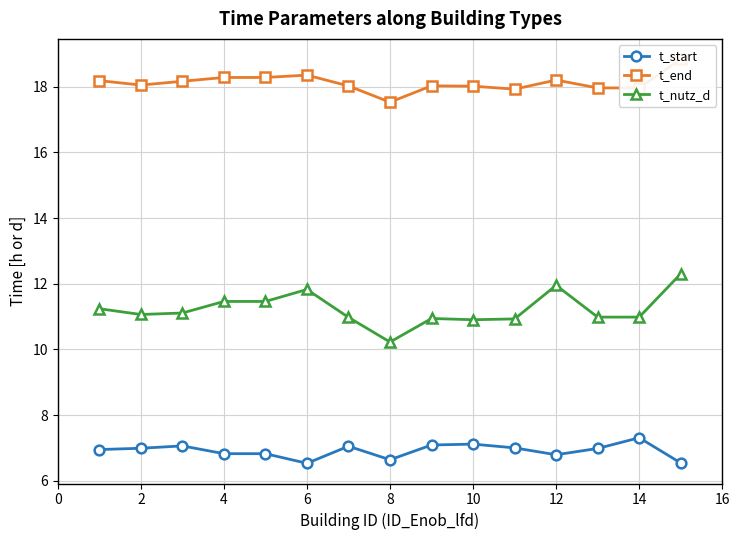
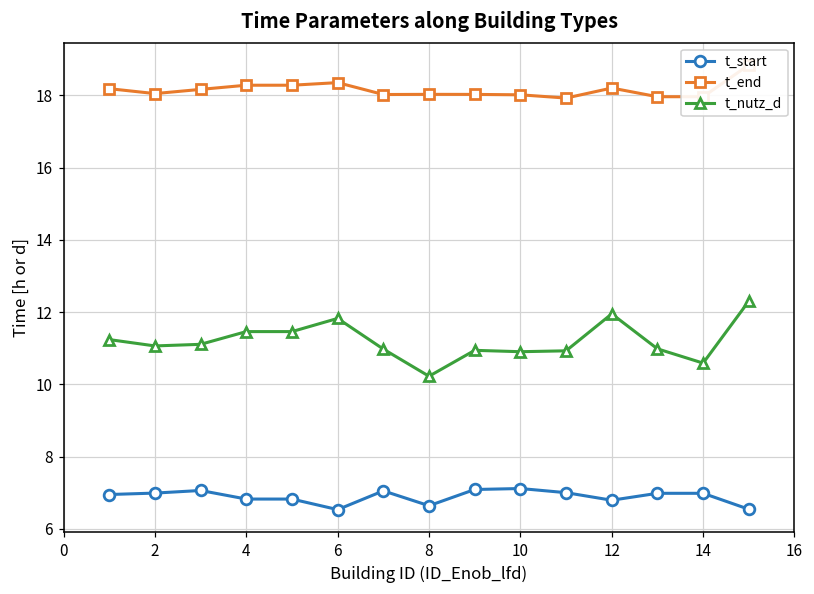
t_end, 8: 17.5 -> 18.0
t_start, 14: 7.3 -> 7.0
t_nutz_d, 14: 11.0 -> 10.6
